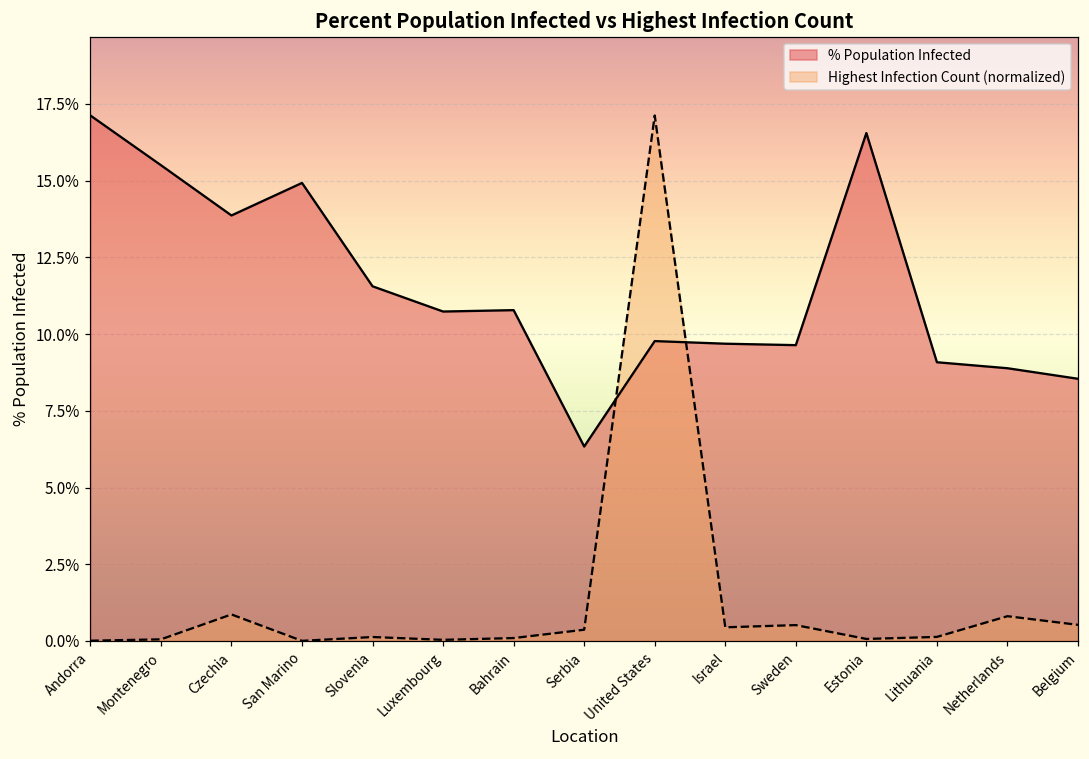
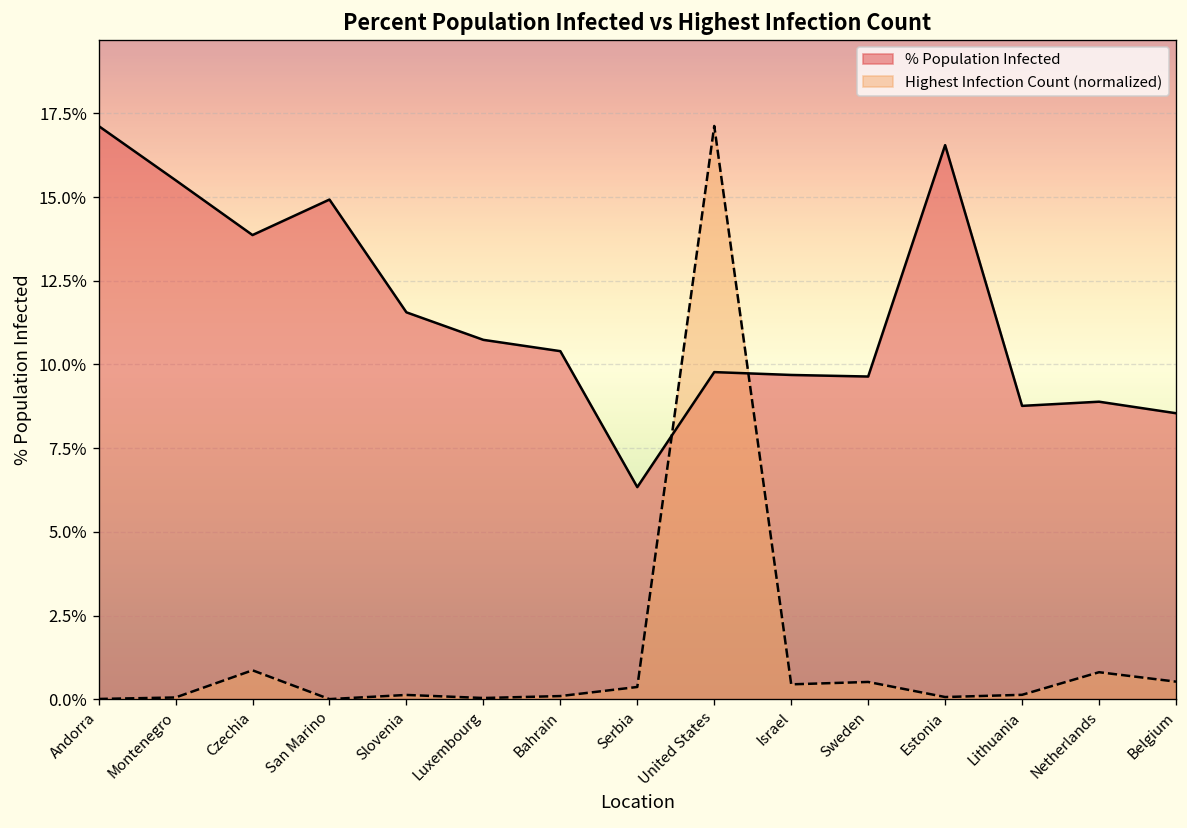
% Population Infected, Bahrain: 10.8% -> 10.4%
% Population Infected, Lithuania: 9.1% -> 8.8%
